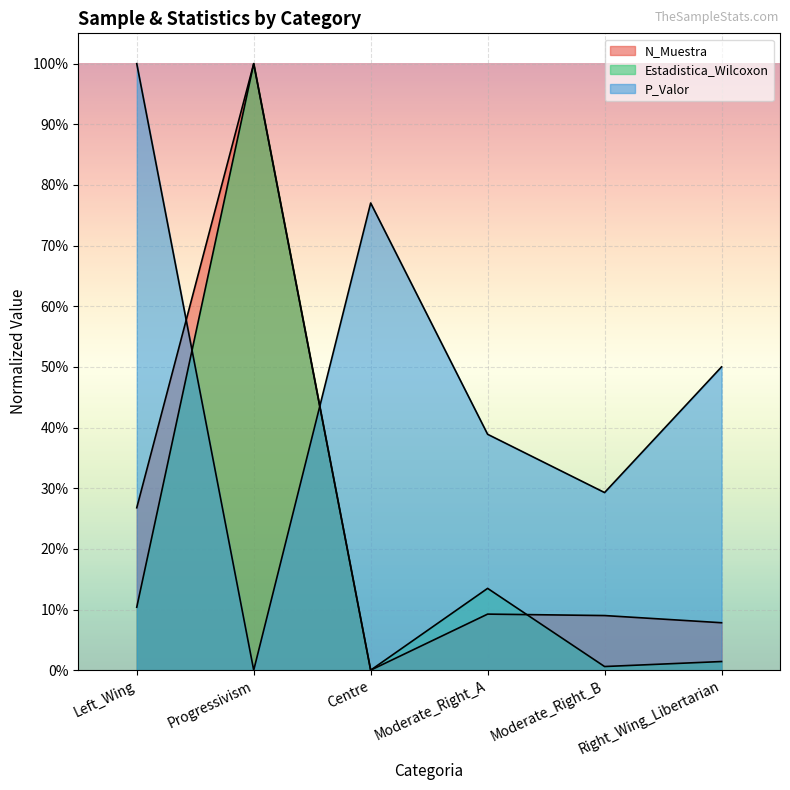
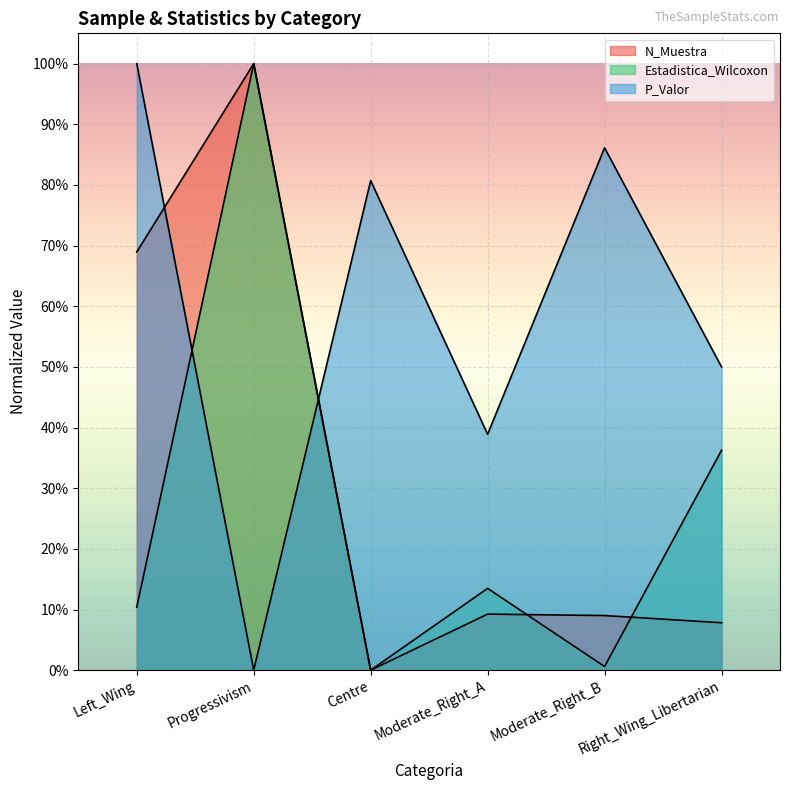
N_Muestra, Left_Wing: 27% -> 69%
P_Valor, Centre: 77% -> 81%
P_Valor, Moderate_Right_B: 29% -> 86%
Estadistica_Wilcoxon, Right_Wing_Libertarian: 1% -> 36%
